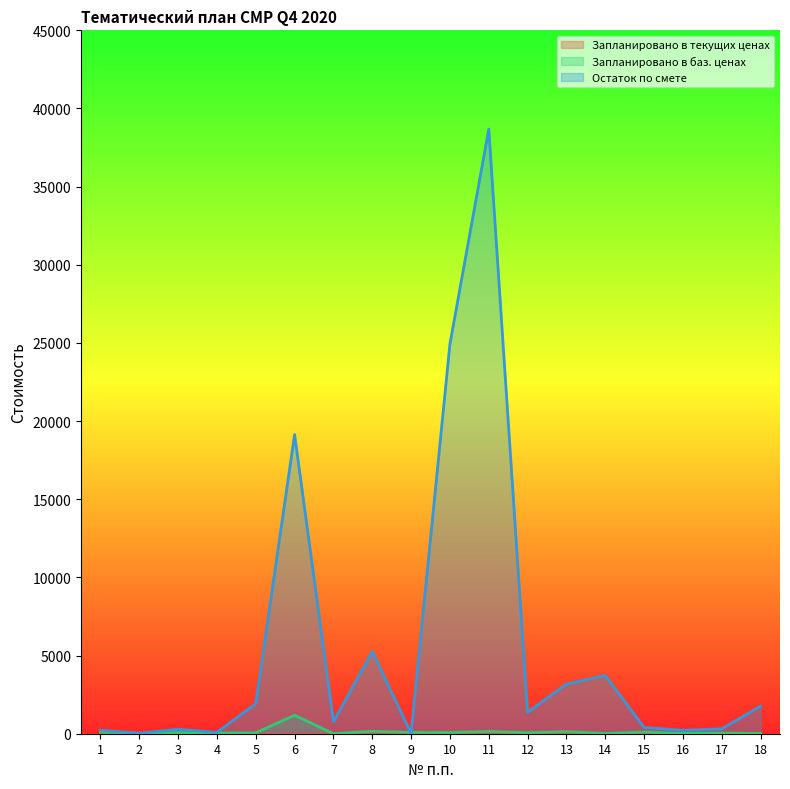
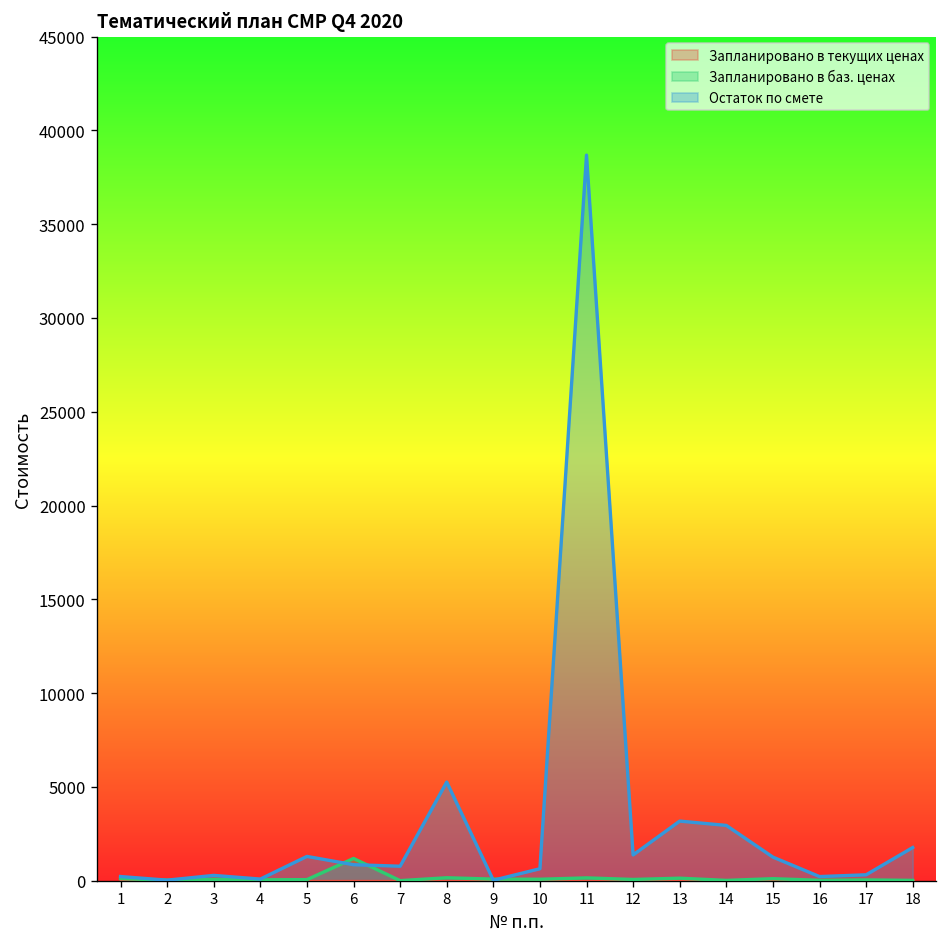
Остаток по смете, 5: 1900 -> 1300
Остаток по смете, 6: 19100 -> 900
Остаток по смете, 10: 24900 -> 600
Остаток по смете, 14: 3700 -> 2900
Остаток по смете, 15: 400 -> 1300
